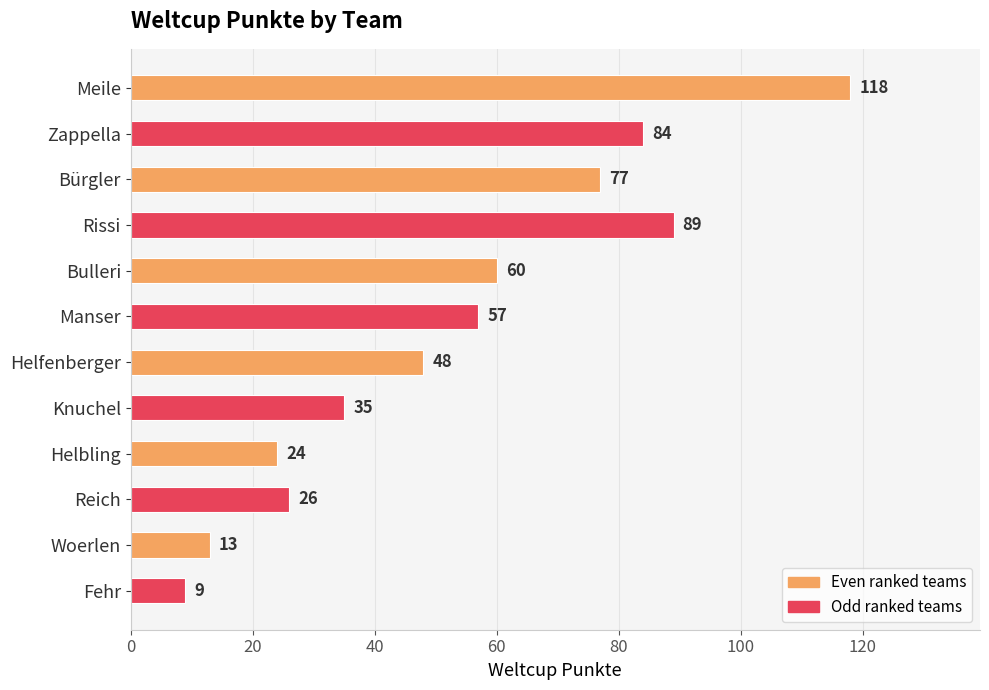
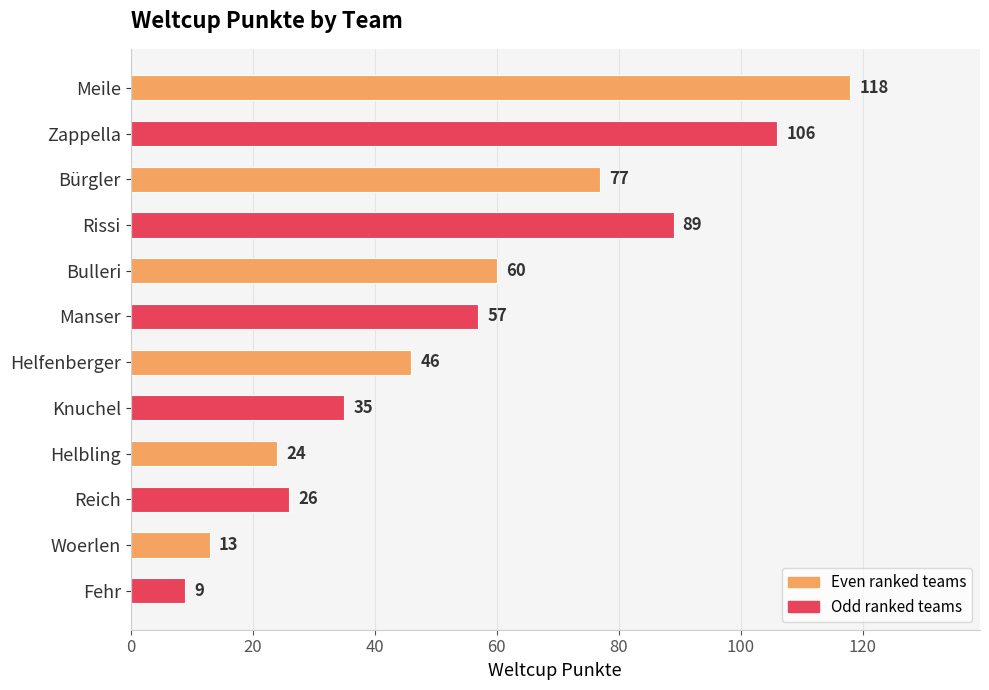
Zappella: 84 -> 106
Helfenberger: 48 -> 46
